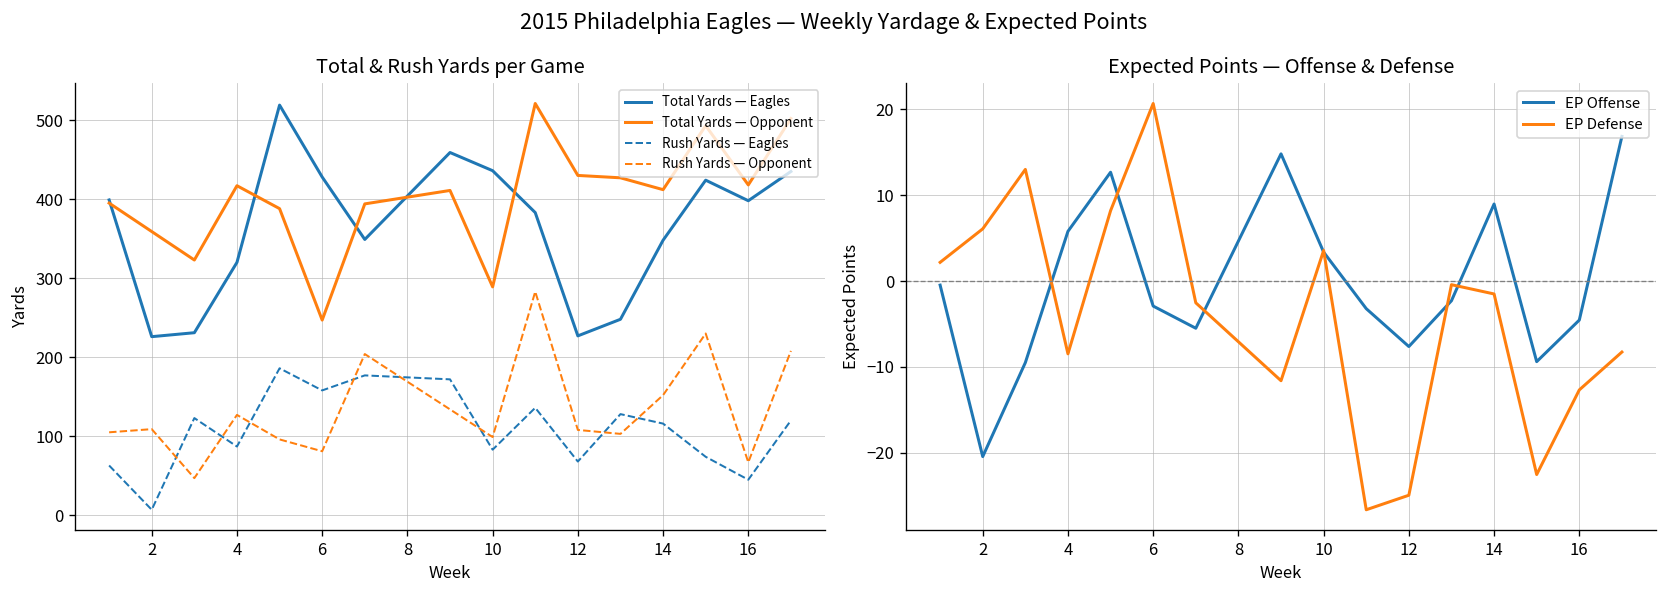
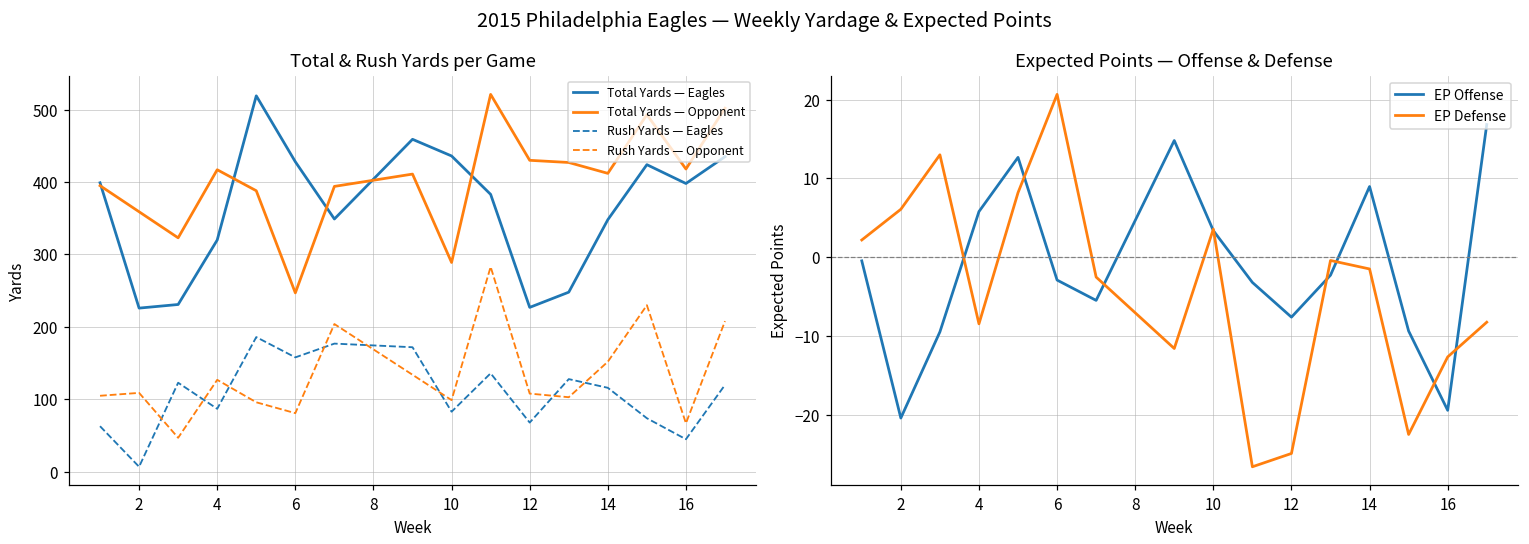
Expected Points — Offense & Defense, EP Offense, 16: -5 -> -19
